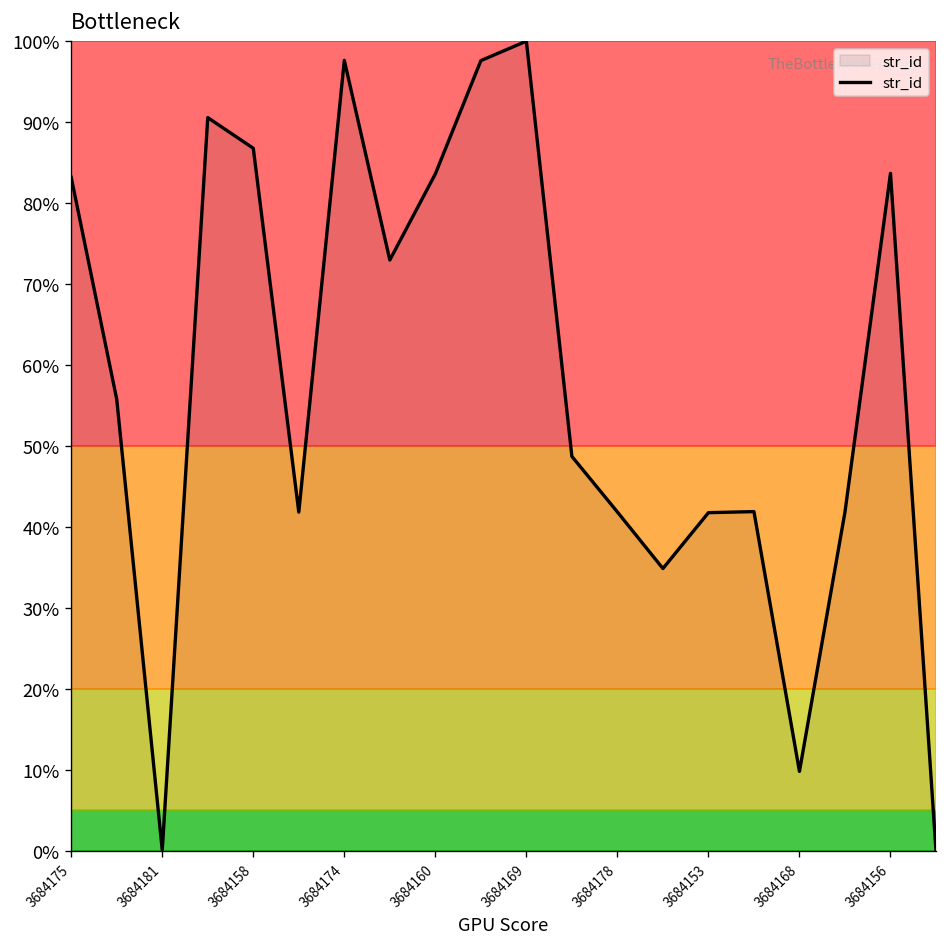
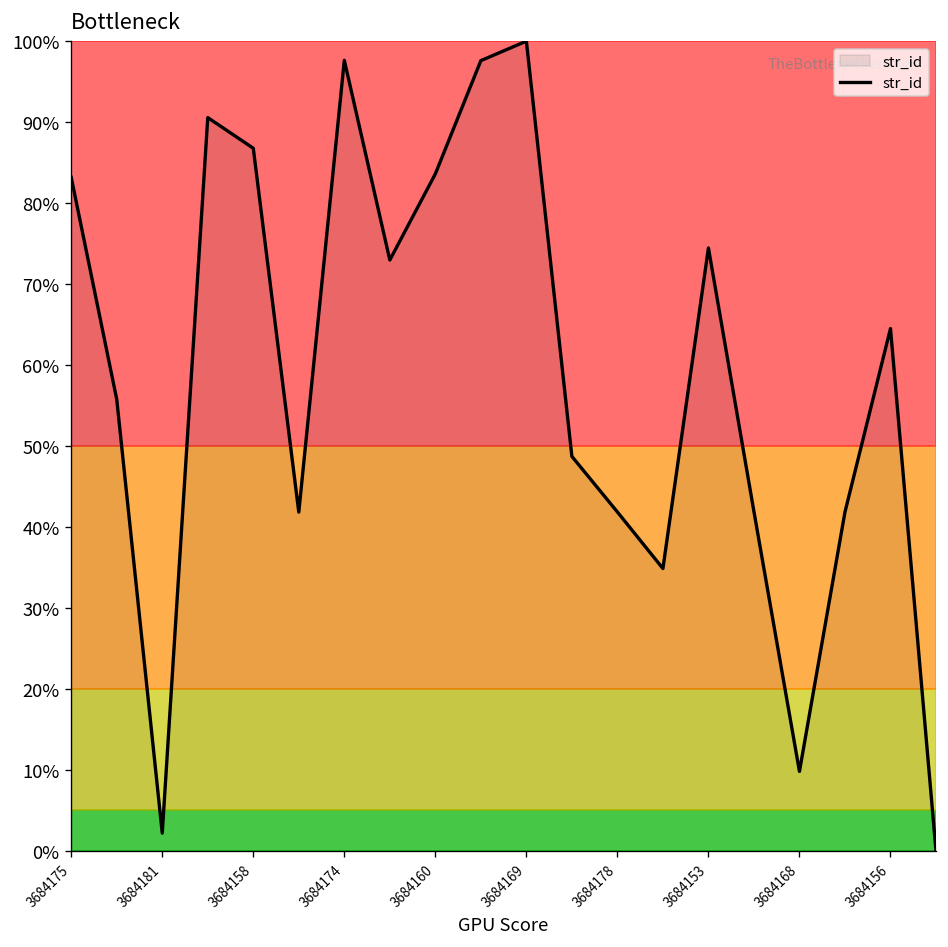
3684181: 0% -> 2%
3684153: 42% -> 74%
3684156: 84% -> 65%
